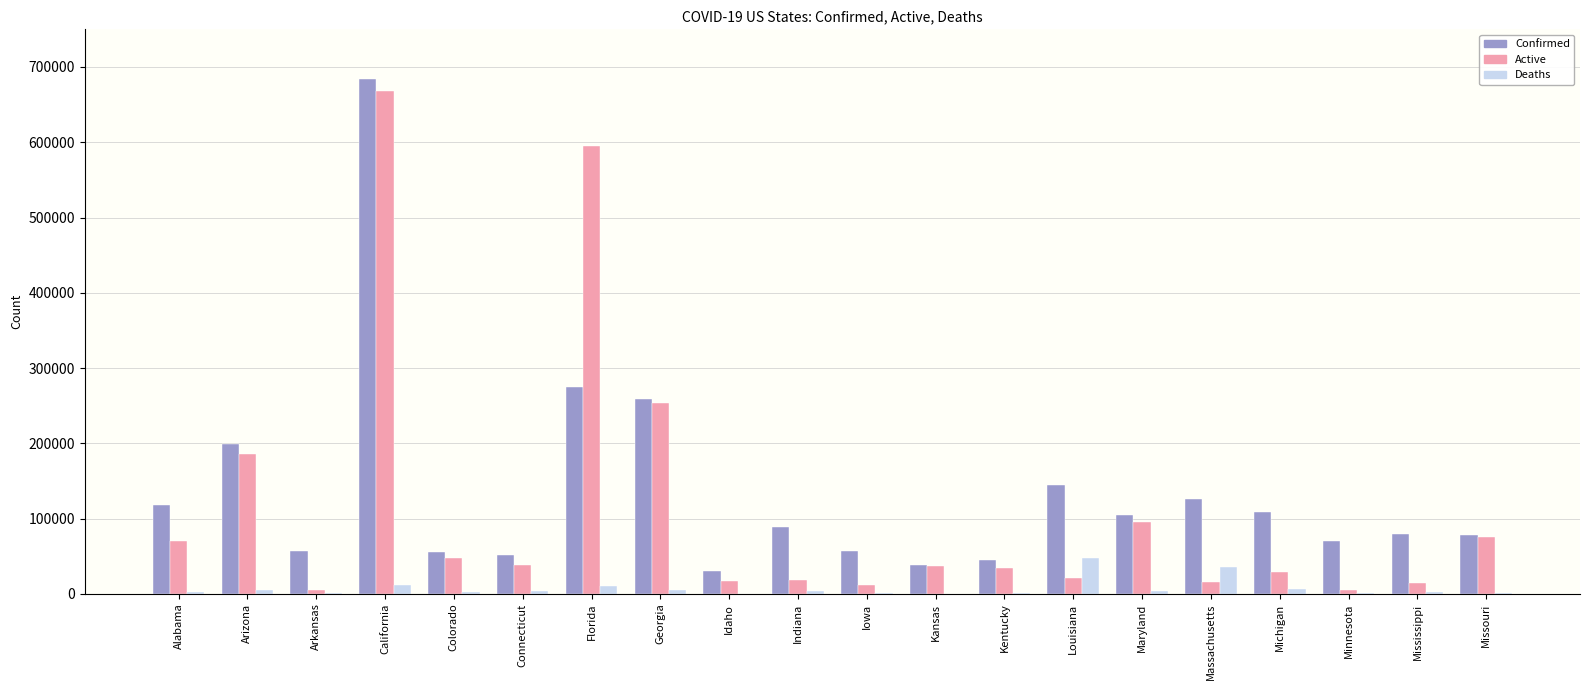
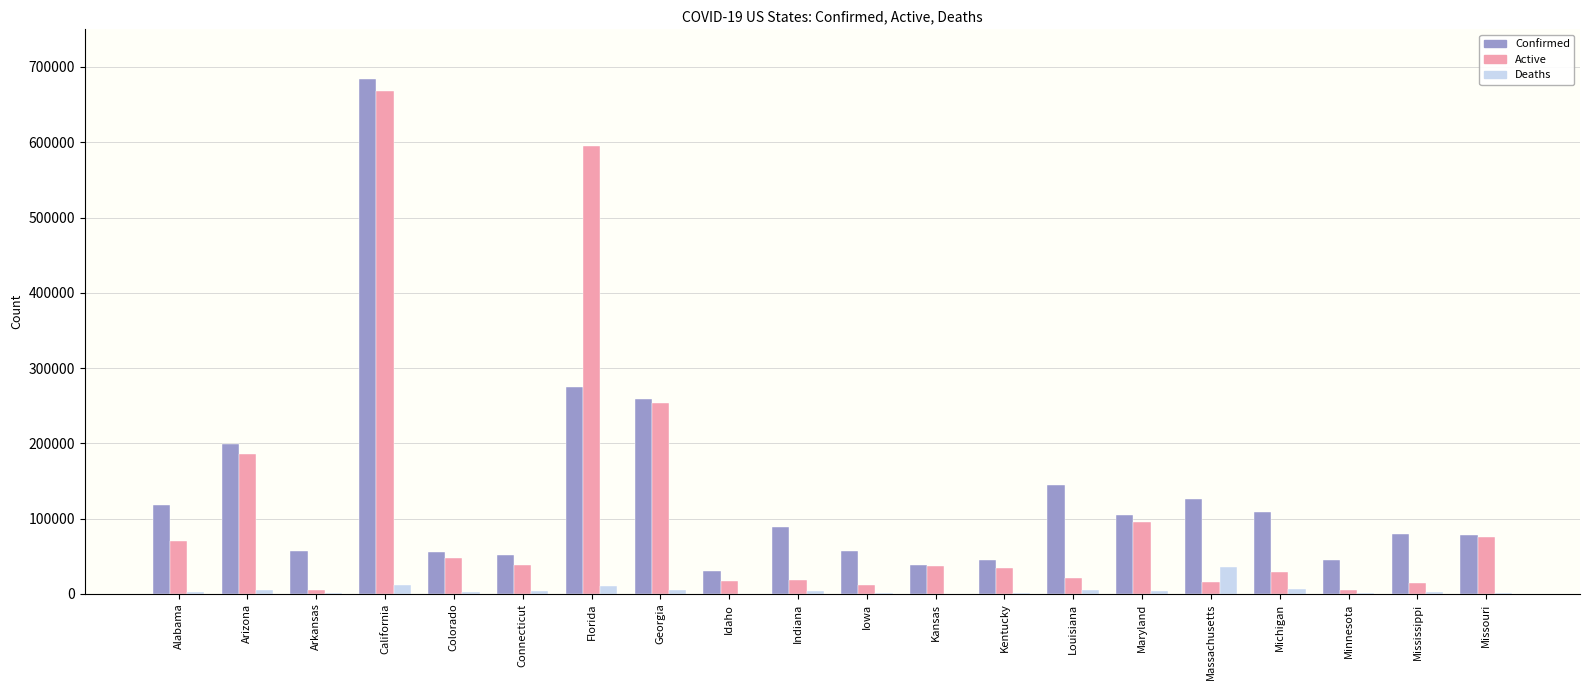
Deaths, Louisiana: 50000 -> 0
Confirmed, Minnesota: 70000 -> 40000
